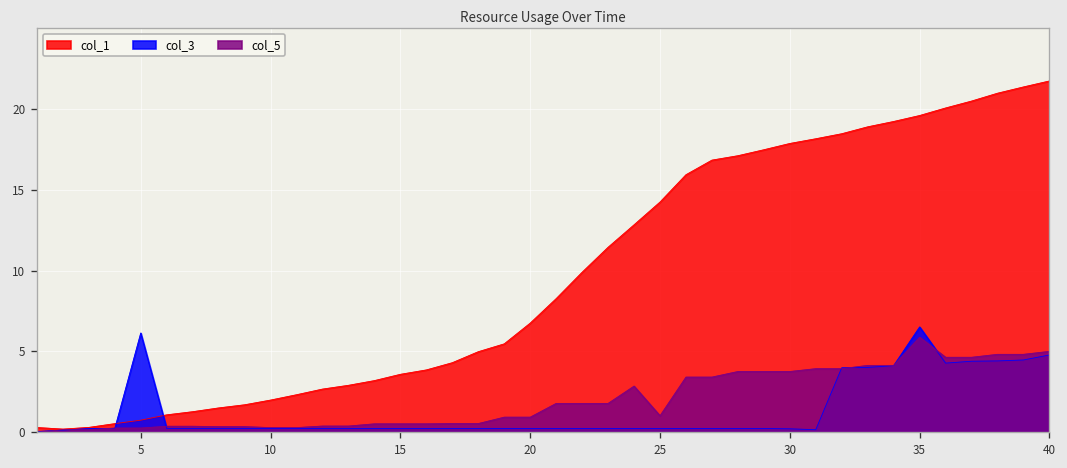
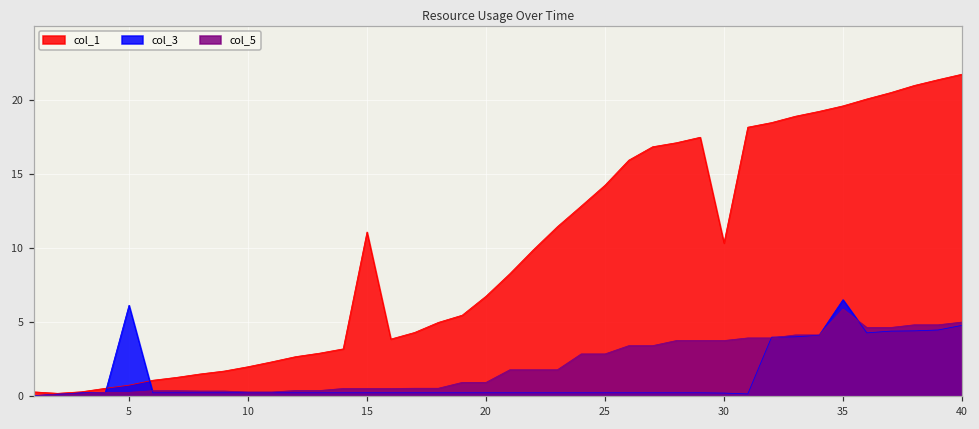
col_1, 15: 3.6 -> 11.1
col_5, 25: 1.0 -> 2.9
col_1, 30: 17.9 -> 10.3
